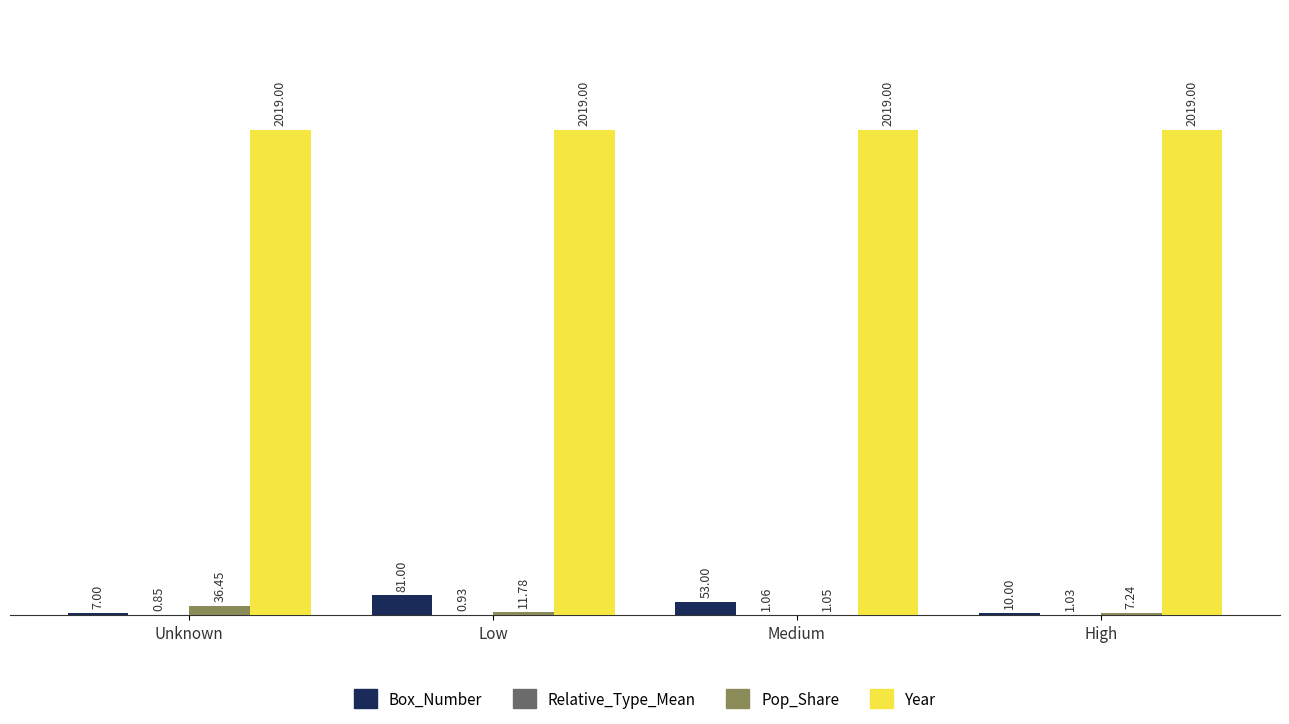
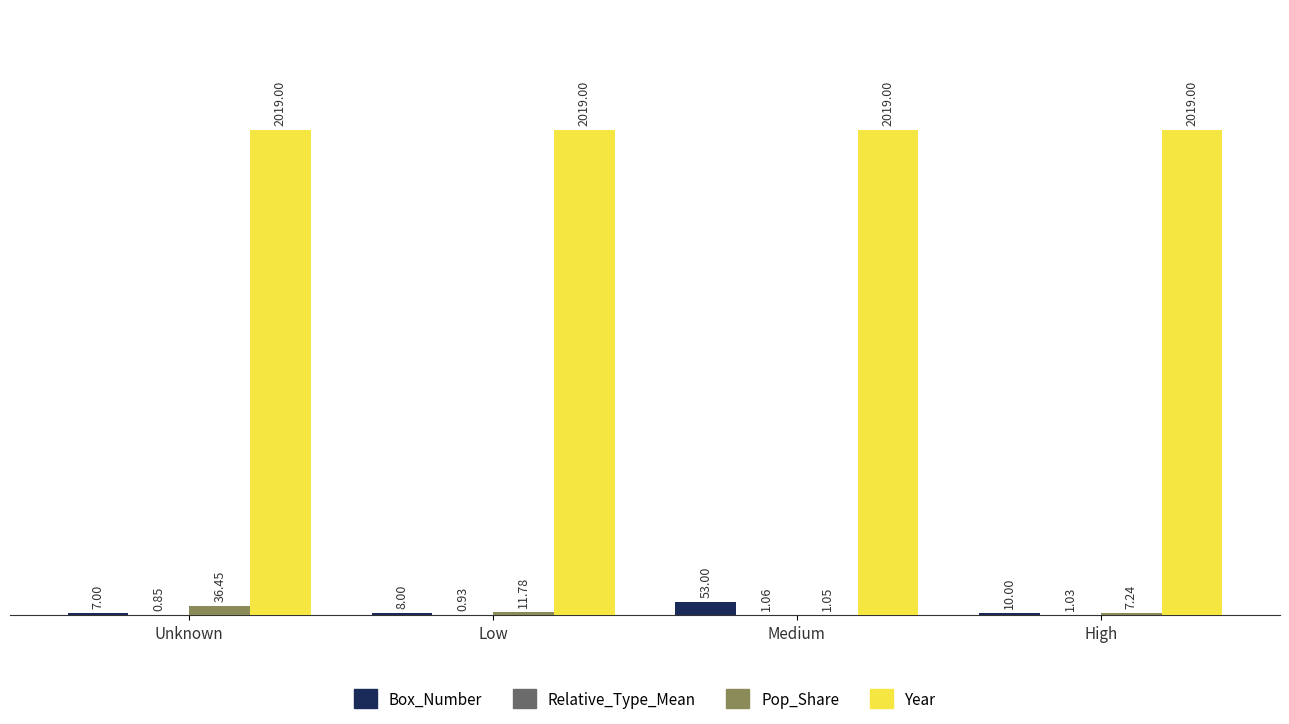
Box_Number, Low: 81.00 -> 8.00
